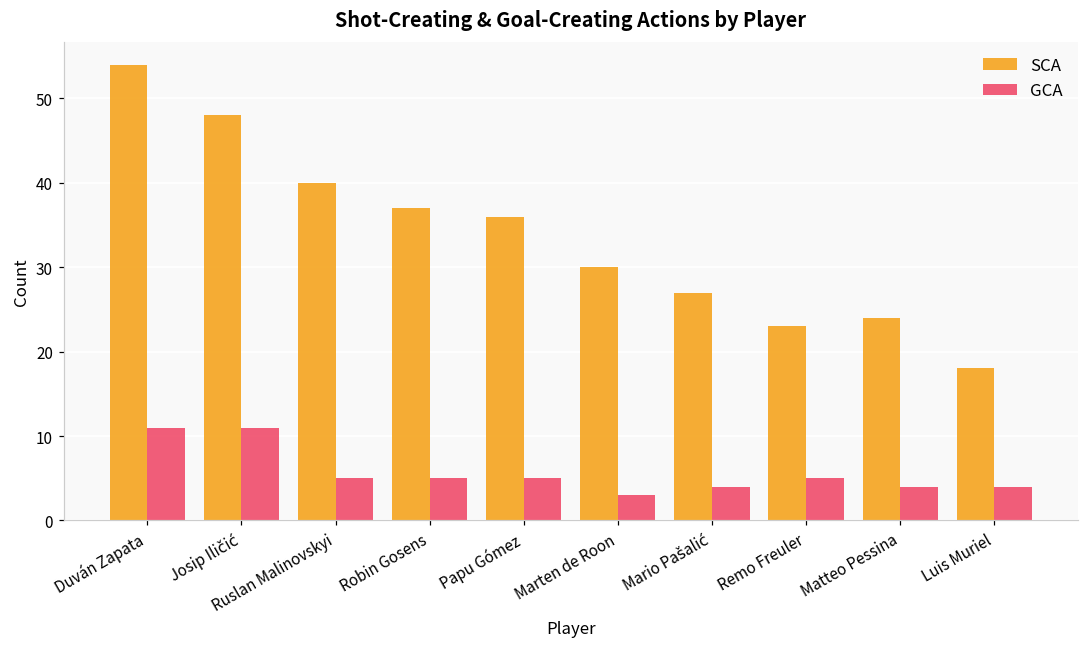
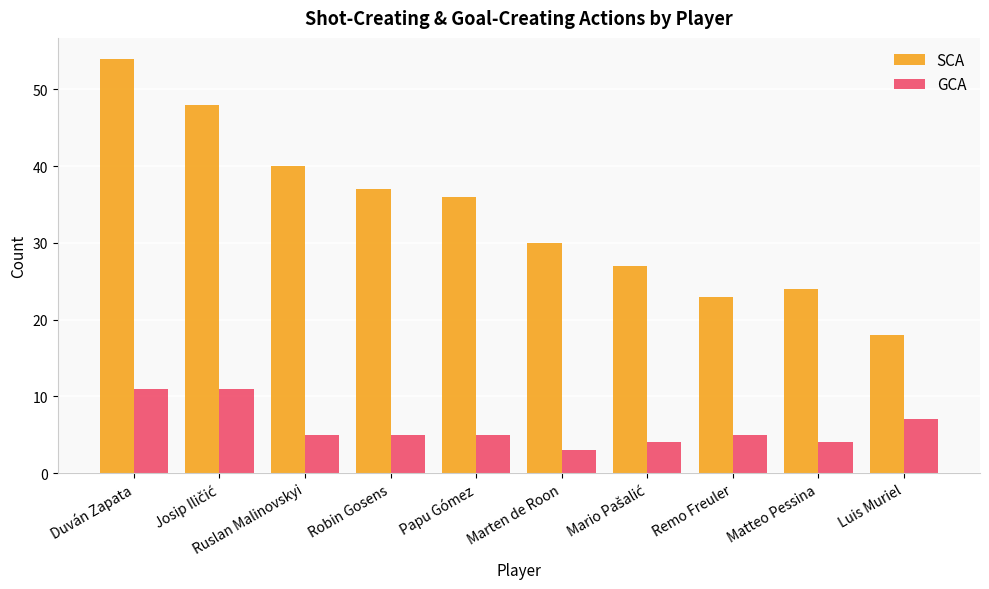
GCA, Luis Muriel: 4 -> 7
